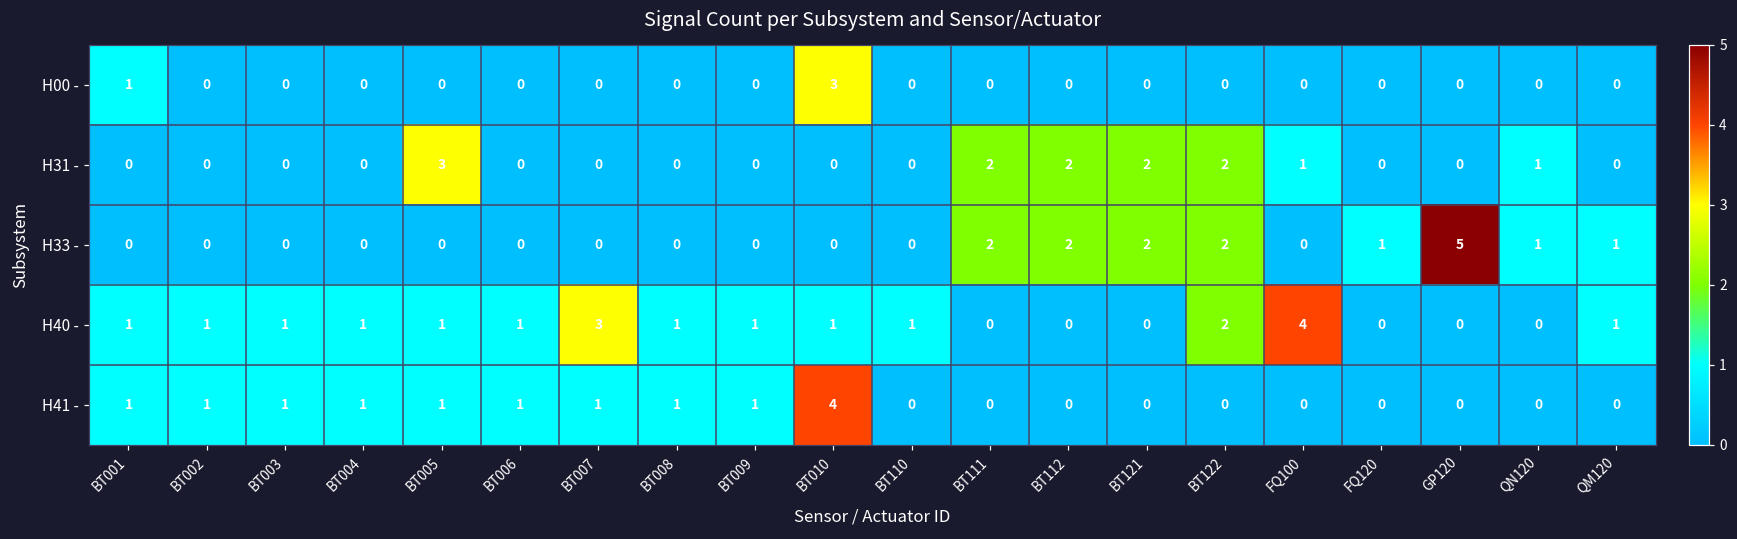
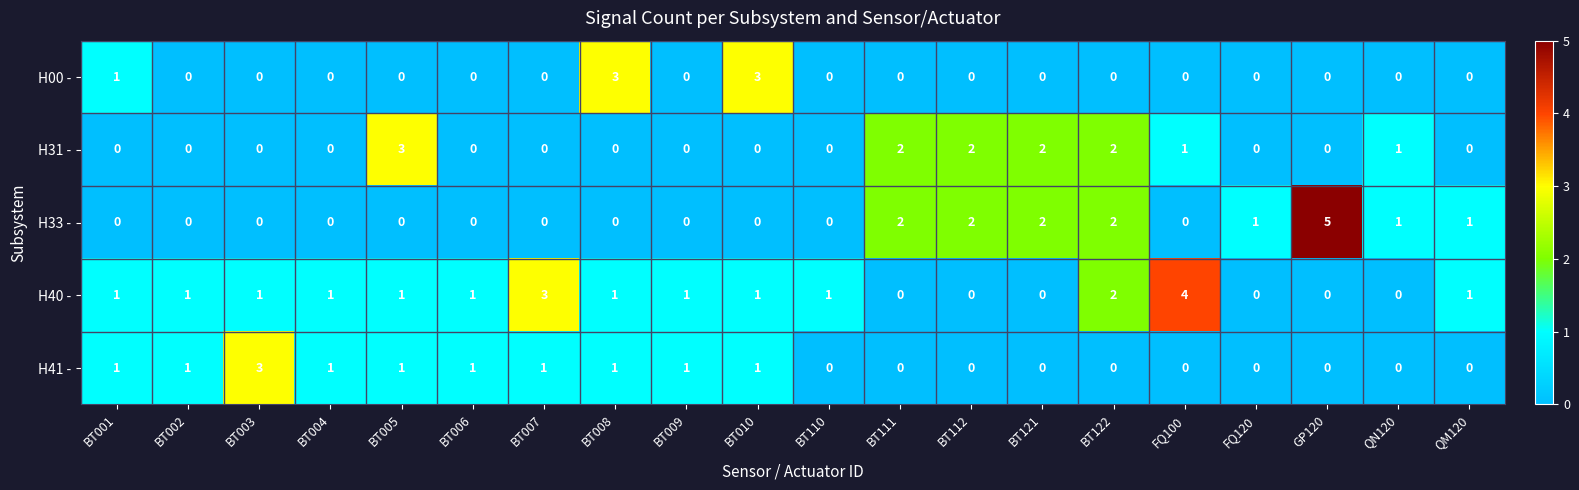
H00 -, BT008: 0 -> 3
H41 -, BT003: 1 -> 3
H41 -, BT010: 4 -> 1
